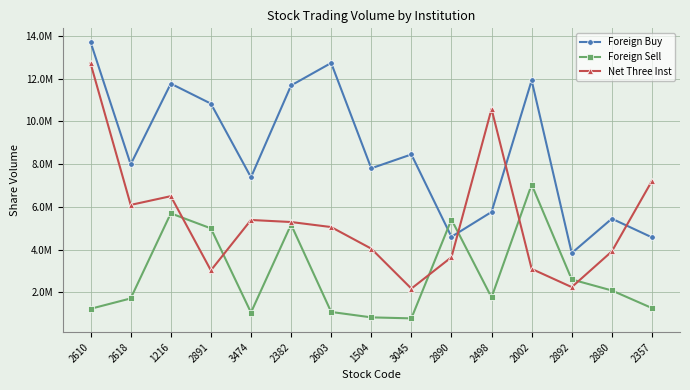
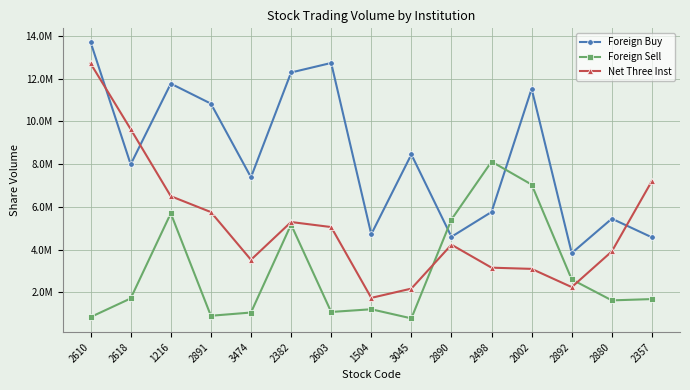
Foreign Sell, 2610: 1200000 -> 800000
Net Three Inst, 2618: 6100000 -> 9600000
Foreign Sell, 2891: 5000000 -> 900000
Net Three Inst, 2891: 3000000 -> 5800000
Net Three Inst, 3474: 5400000 -> 3500000
Foreign Buy, 2382: 11700000 -> 12300000
Foreign Buy, 1504: 7800000 -> 4700000
Foreign Sell, 1504: 800000 -> 1200000
Net Three Inst, 1504: 4000000 -> 1700000
Net Three Inst, 2890: 3600000 -> 4200000
Foreign Sell, 2498: 1800000 -> 8100000
Net Three Inst, 2498: 10600000 -> 3200000
Foreign Buy, 2002: 11900000 -> 11500000
Foreign Sell, 2880: 2100000 -> 1600000
Foreign Sell, 2357: 1300000 -> 1700000
